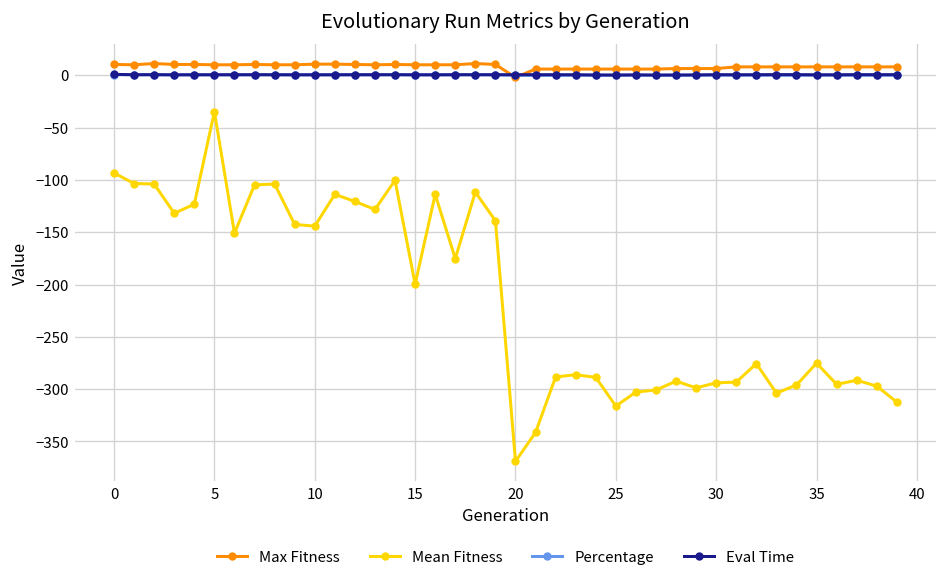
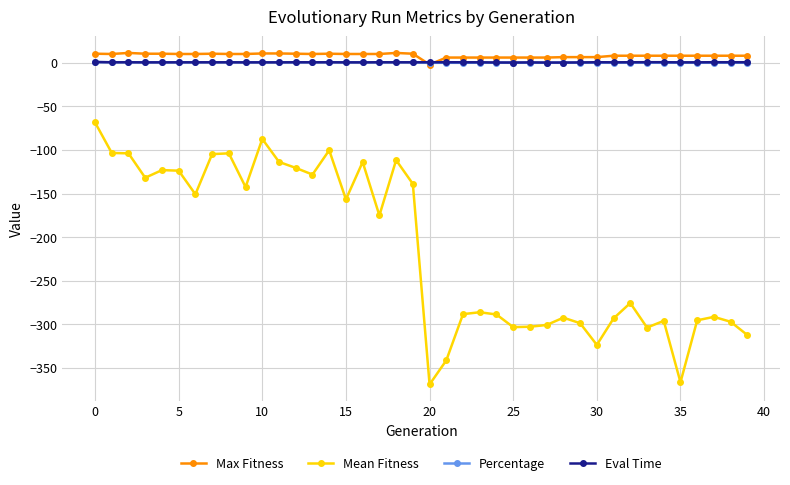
Mean Fitness, 0: -90 -> -70
Mean Fitness, 5: -30 -> -120
Mean Fitness, 10: -140 -> -90
Mean Fitness, 15: -200 -> -160
Mean Fitness, 25: -320 -> -300
Mean Fitness, 30: -290 -> -320
Mean Fitness, 35: -280 -> -370
